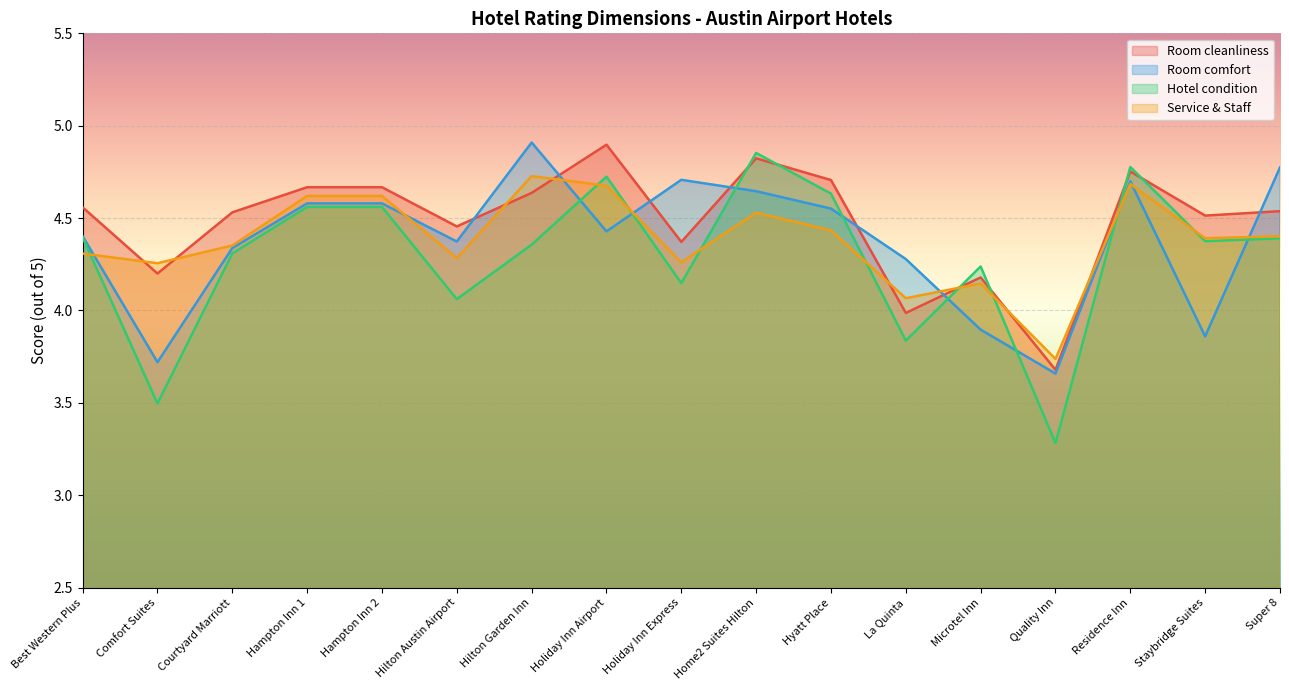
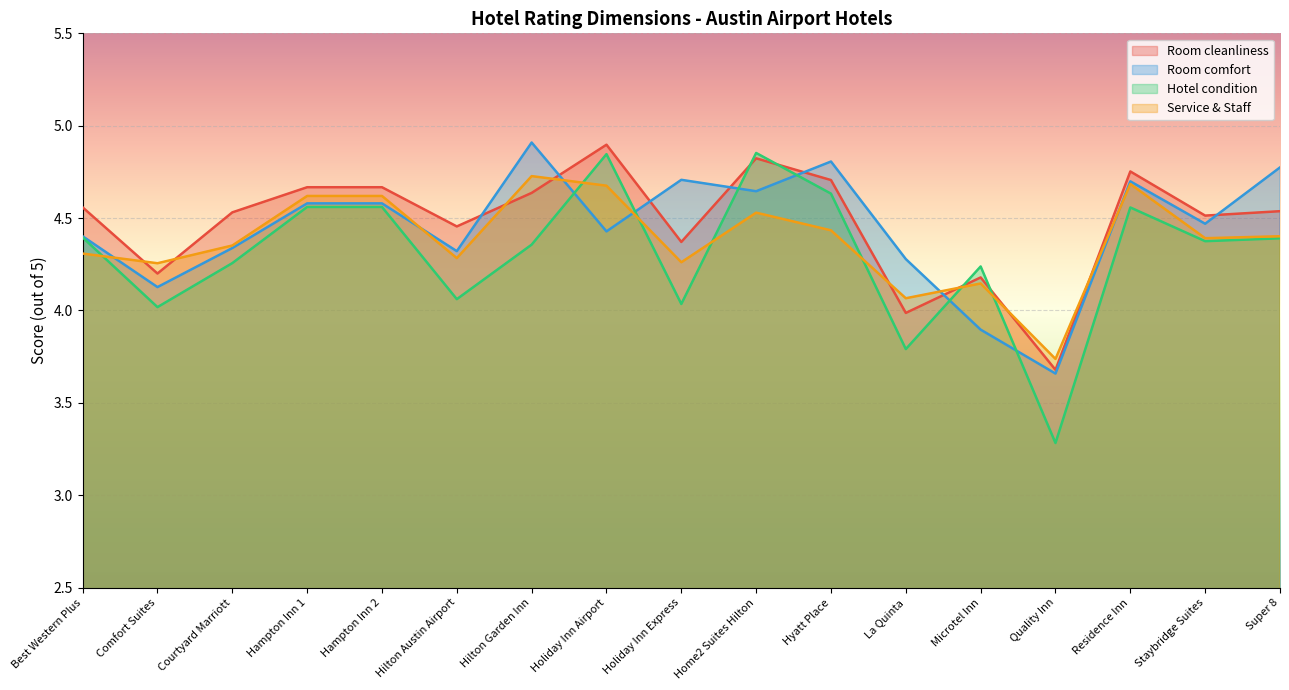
Room comfort, Comfort Suites: 3.72 -> 4.13
Hotel condition, Comfort Suites: 3.50 -> 4.02
Hotel condition, Courtyard Marriott: 4.31 -> 4.26
Room comfort, Hilton Austin Airport: 4.37 -> 4.32
Hotel condition, Holiday Inn Airport: 4.72 -> 4.85
Hotel condition, Holiday Inn Express: 4.15 -> 4.04
Room comfort, Hyatt Place: 4.55 -> 4.81
Hotel condition, La Quinta: 3.84 -> 3.79
Hotel condition, Residence Inn: 4.78 -> 4.56
Room comfort, Staybridge Suites: 3.86 -> 4.47
